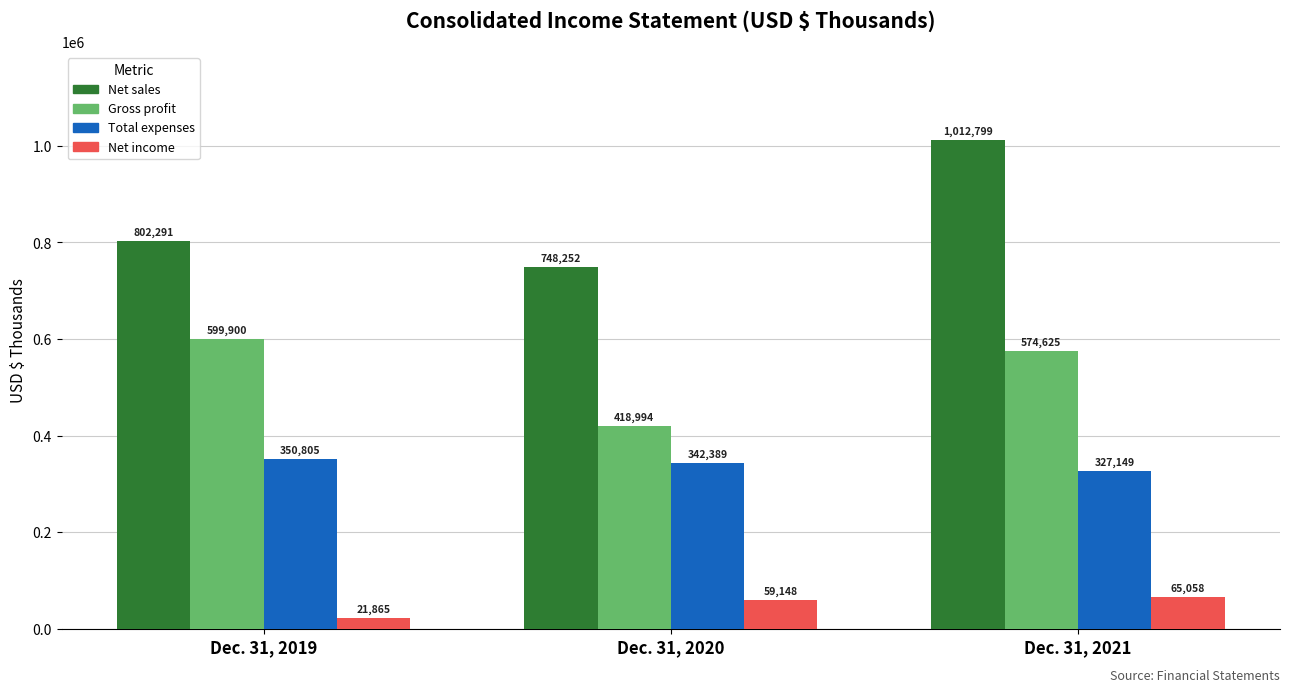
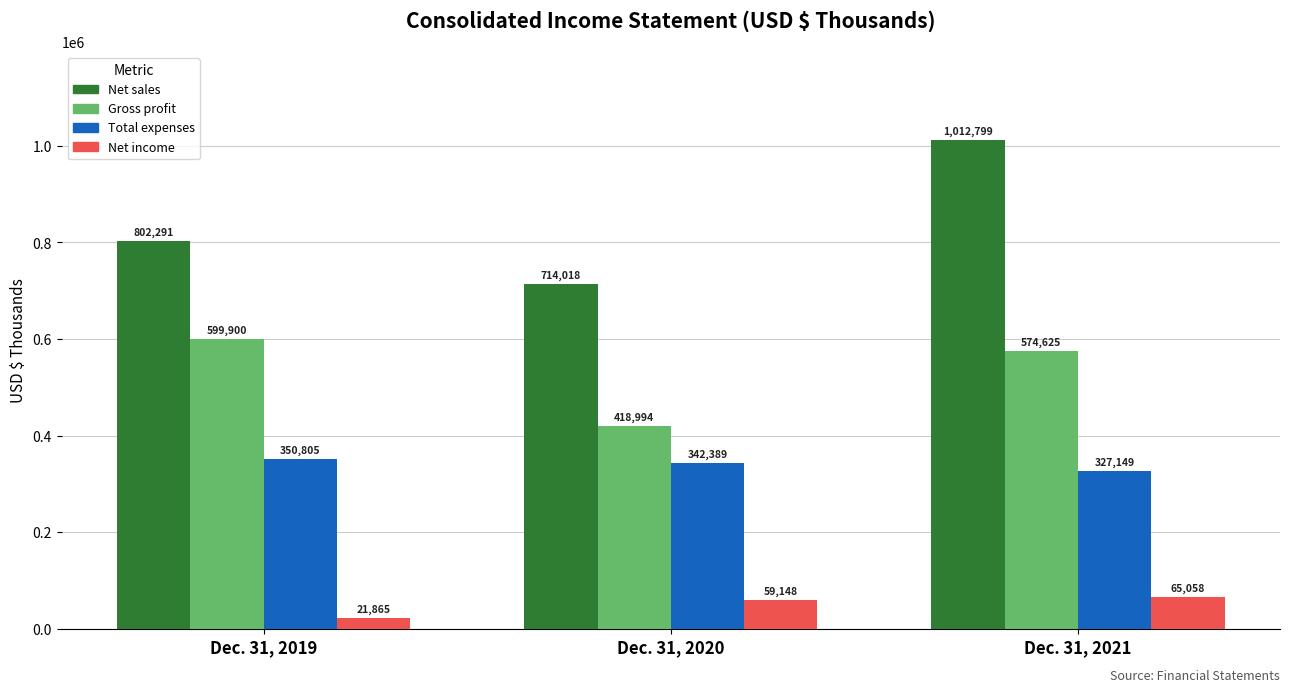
Net sales, Dec. 31, 2020: 748,252 -> 714,018
